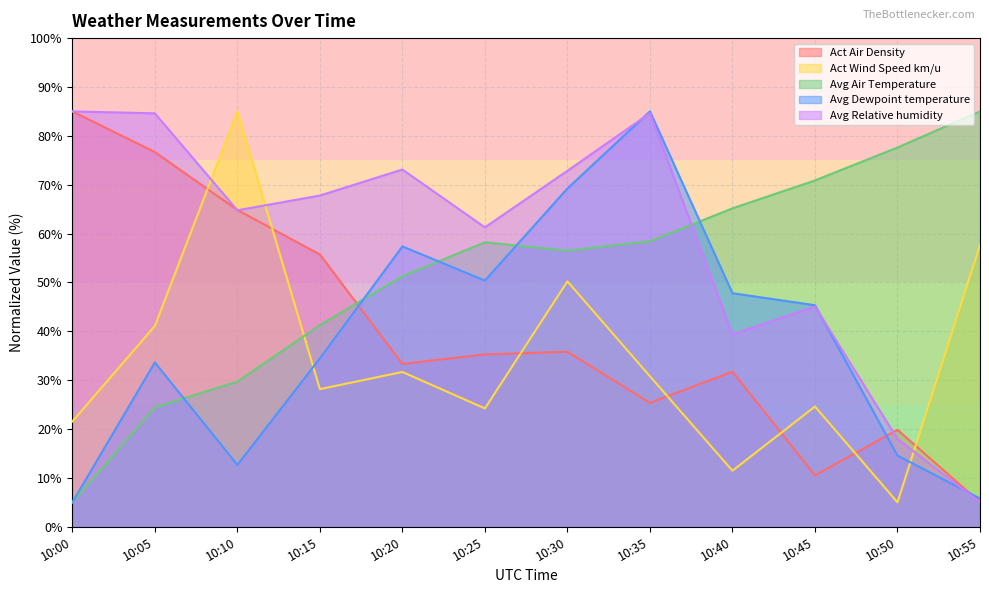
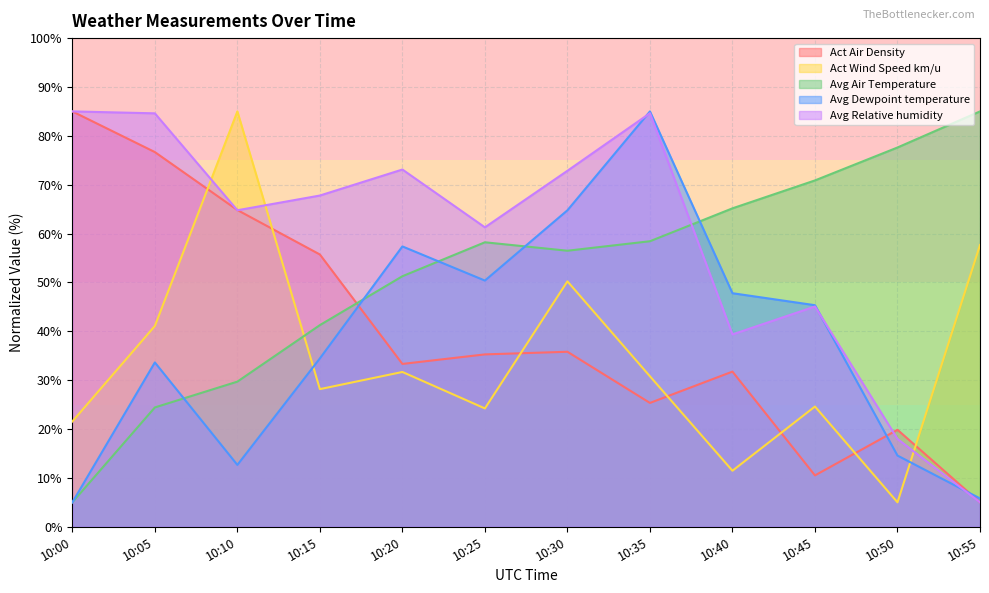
Avg Dewpoint temperature, 10:30: 69% -> 65%
